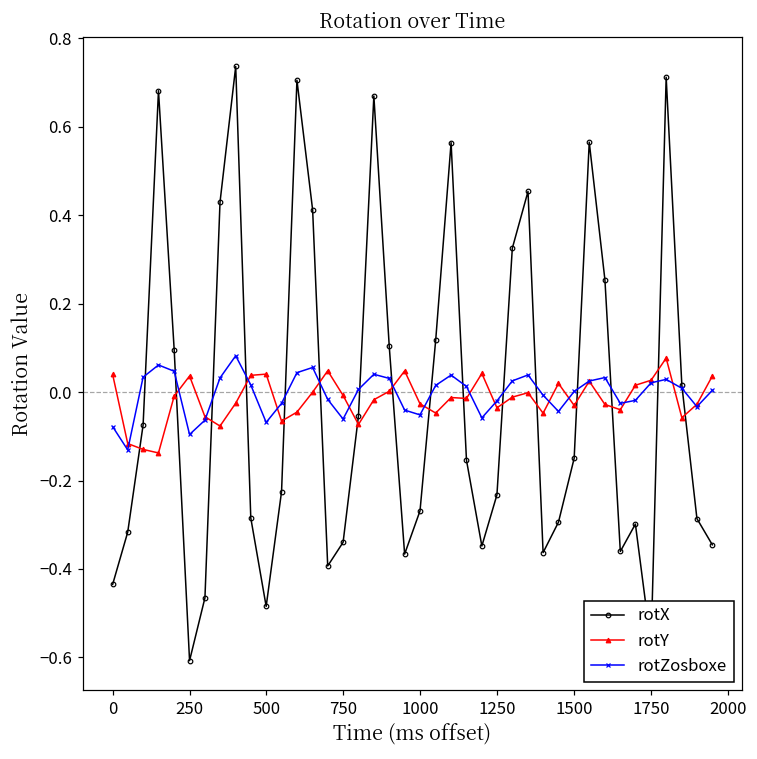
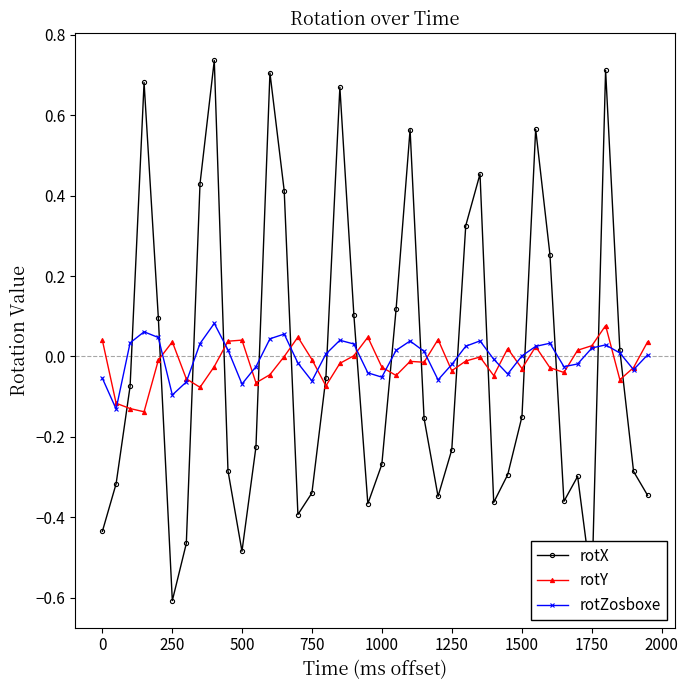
rotZosboxe, 0: -0.08 -> -0.05
